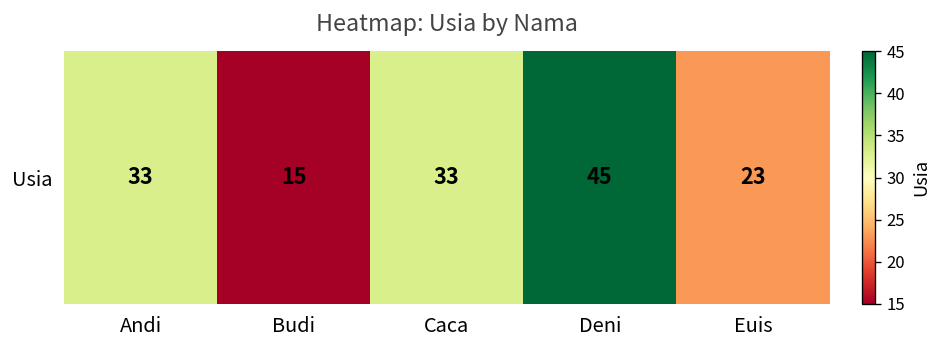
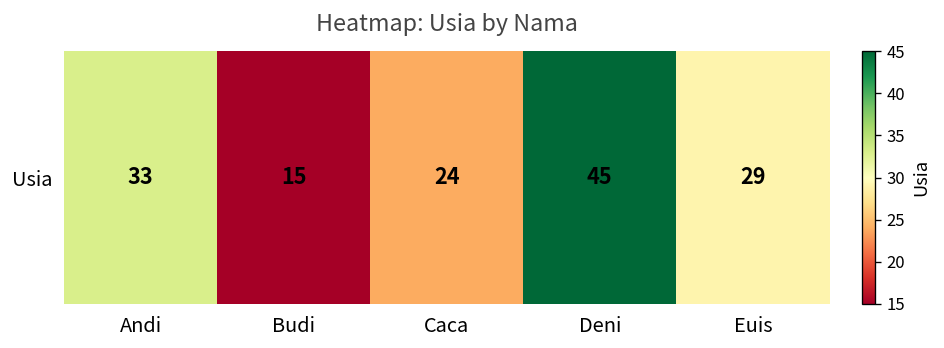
Usia, Caca: 33 -> 24
Usia, Euis: 23 -> 29
